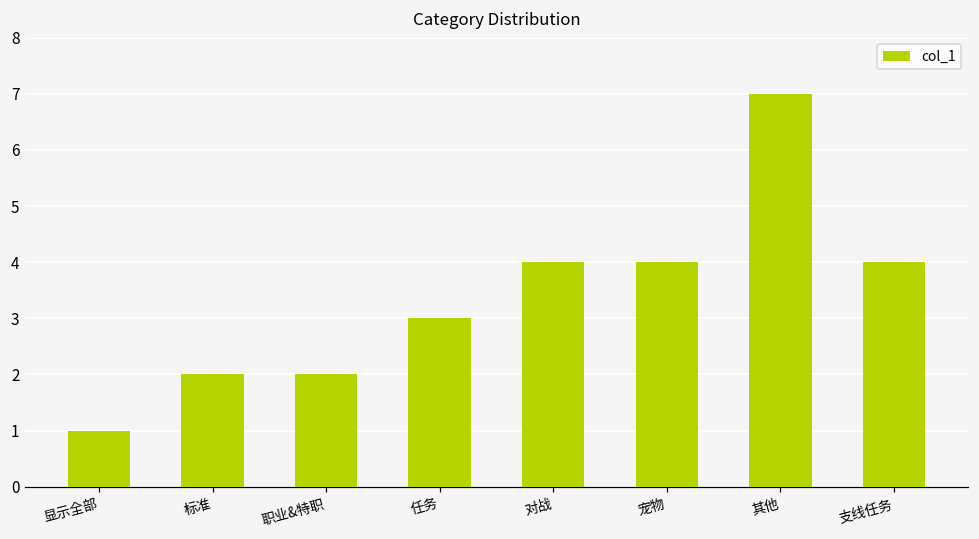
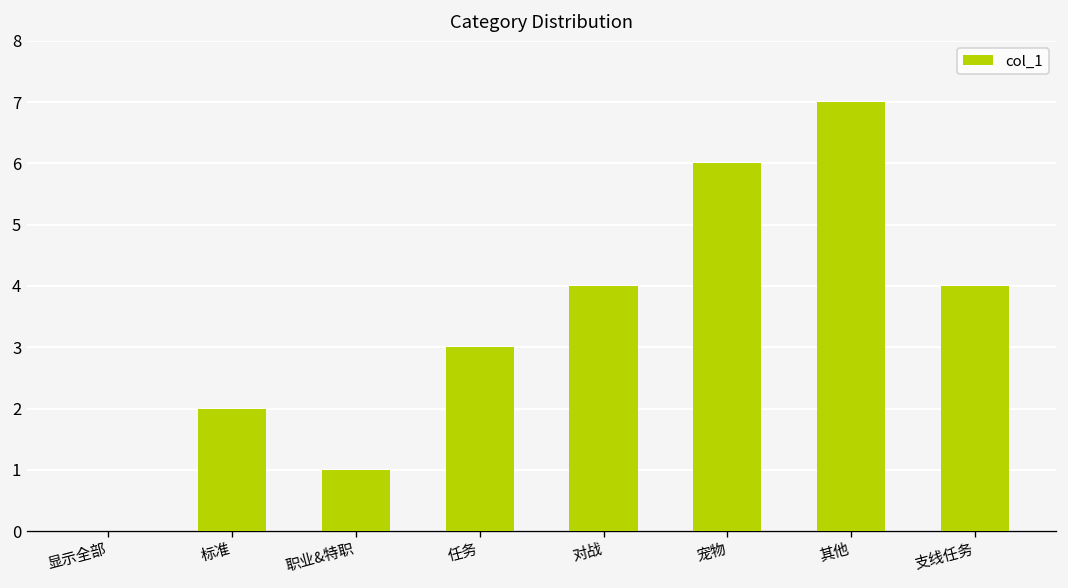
显示全部: 1 -> 0
职业&特职: 2 -> 1
宠物: 4 -> 6
